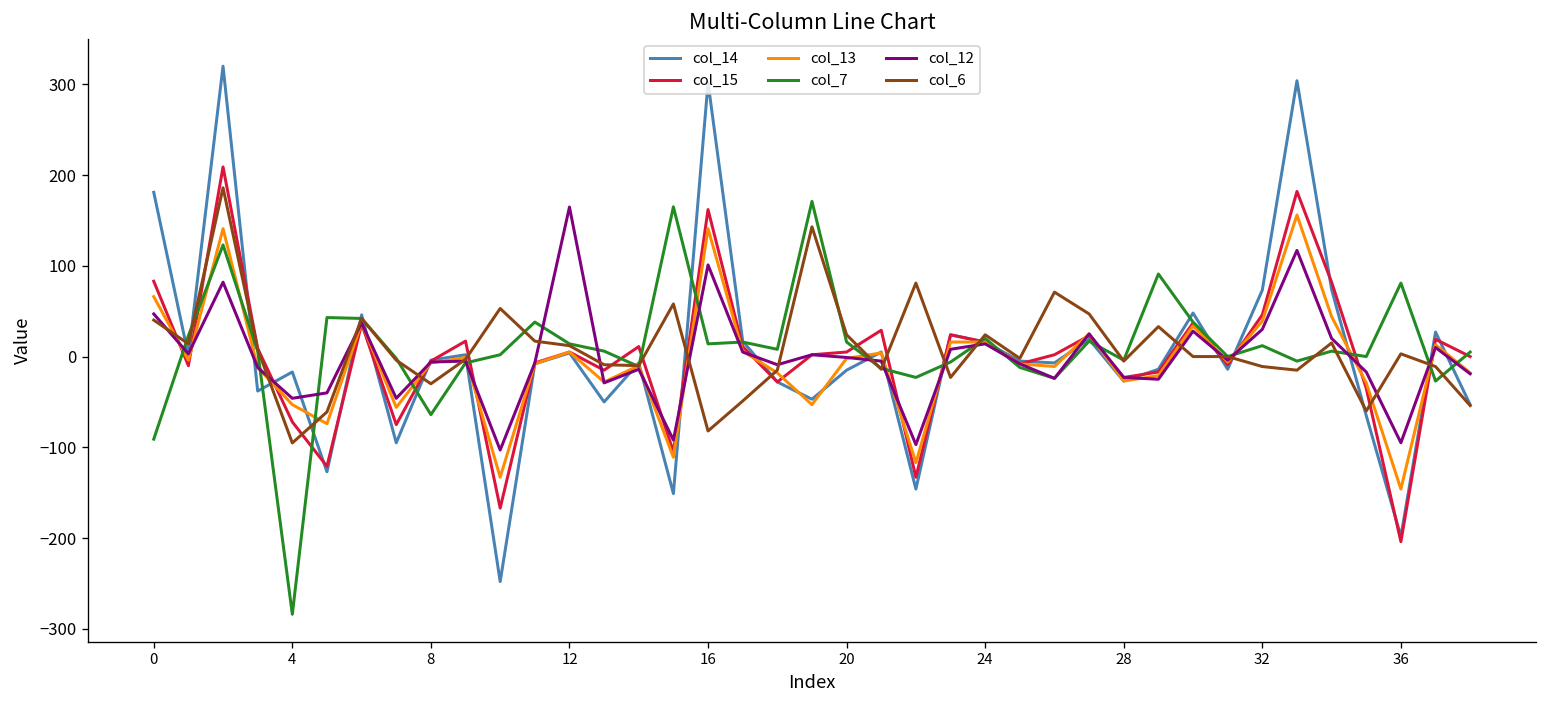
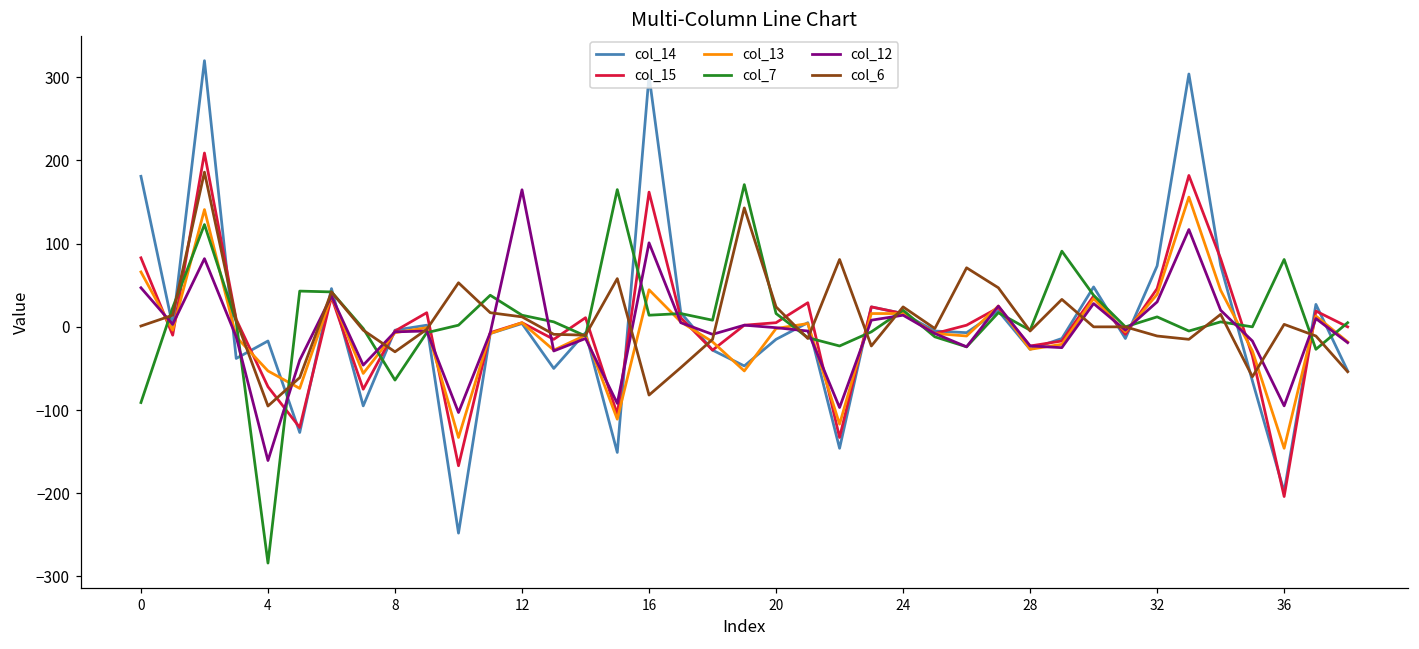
col_6, 0: 40 -> 0
col_12, 4: -50 -> -160
col_13, 16: 140 -> 40
